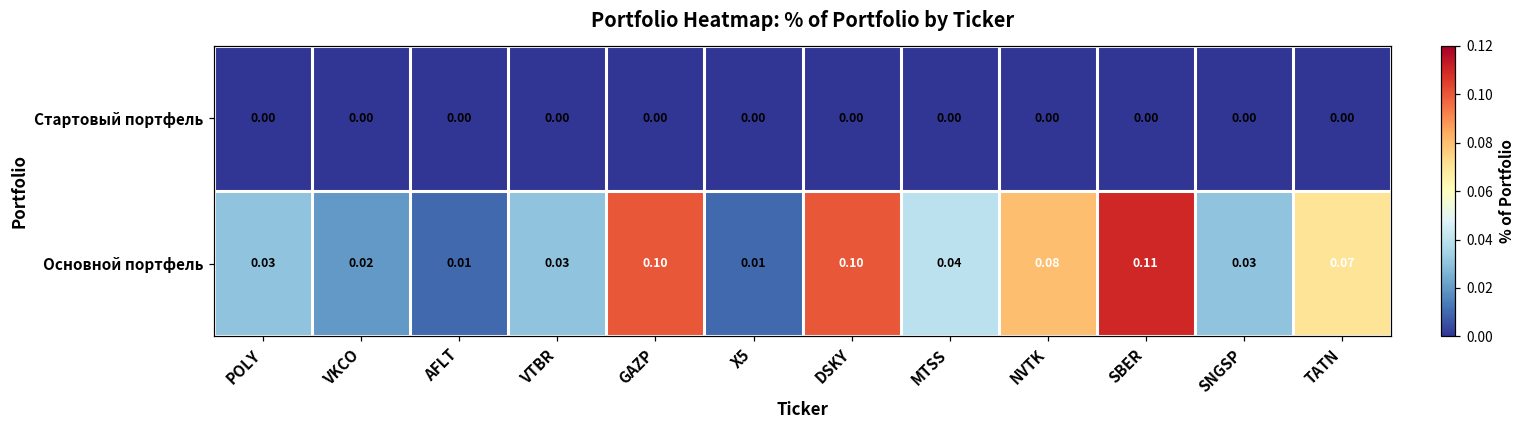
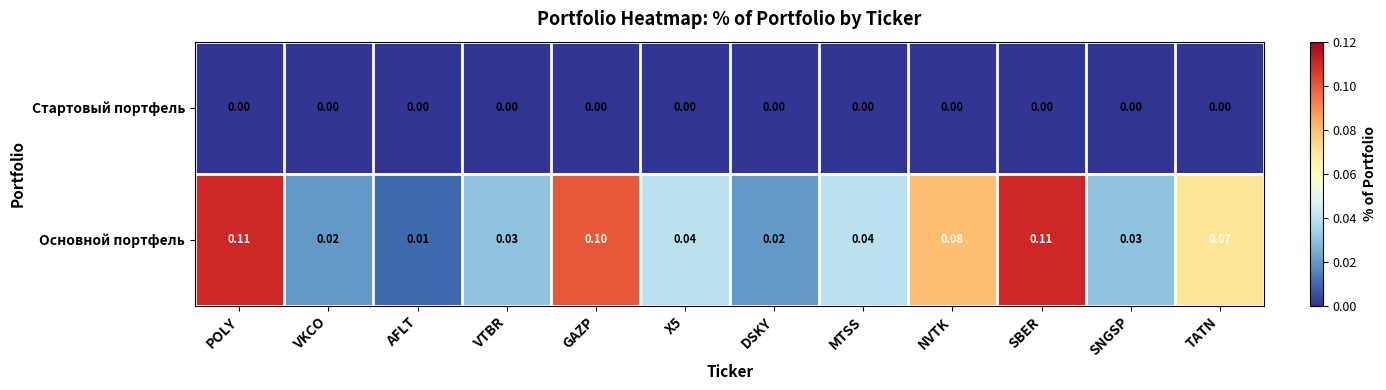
Основной портфель, POLY: 0.03 -> 0.11
Основной портфель, X5: 0.01 -> 0.04
Основной портфель, DSKY: 0.10 -> 0.02
